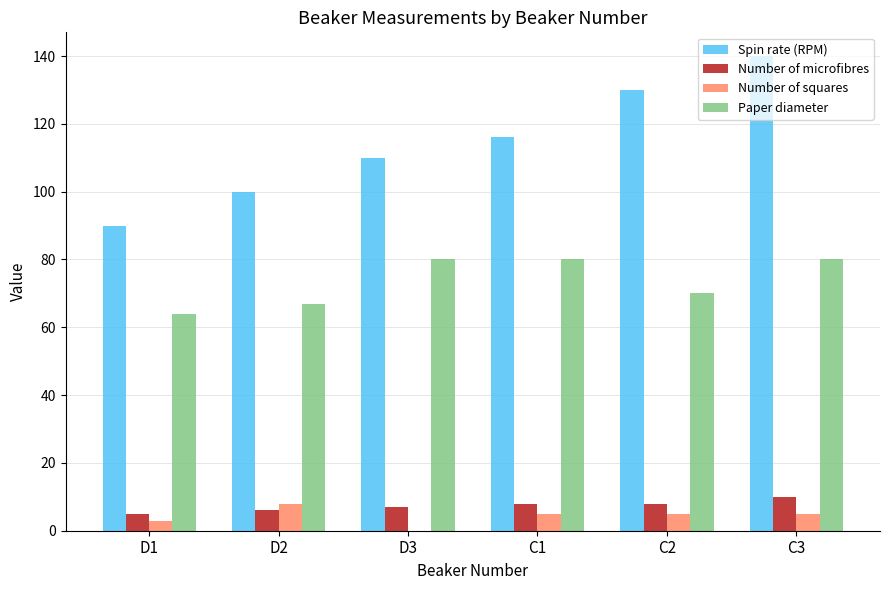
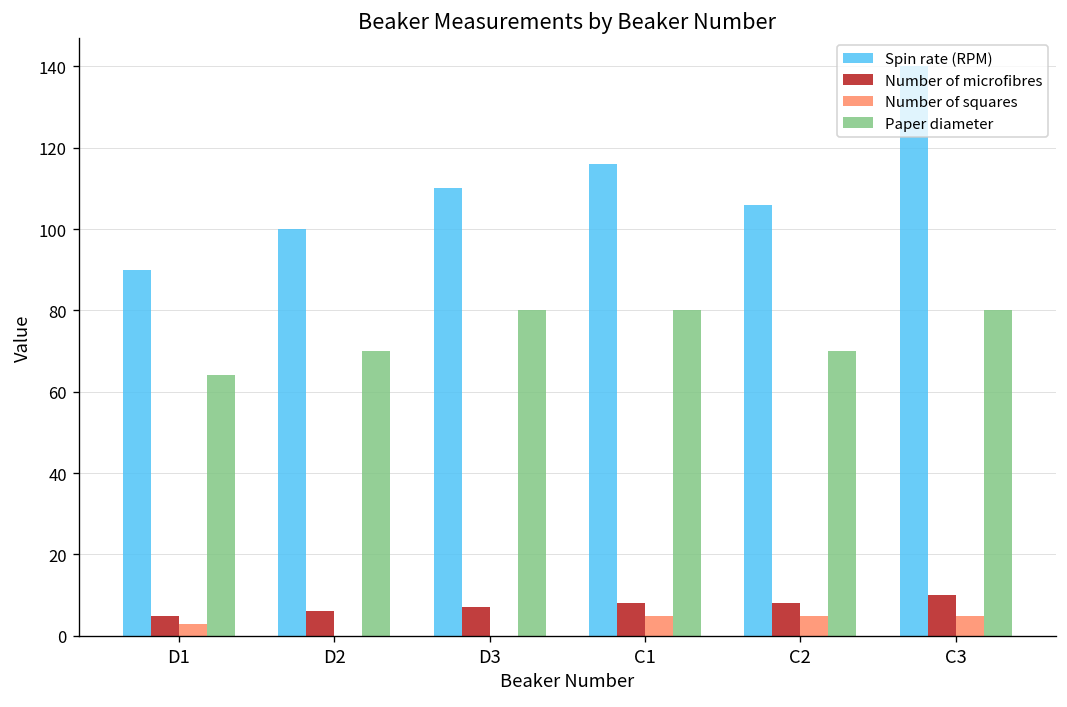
Number of squares, D2: 8 -> 0
Paper diameter, D2: 67 -> 70
Spin rate (RPM), C2: 130 -> 106
